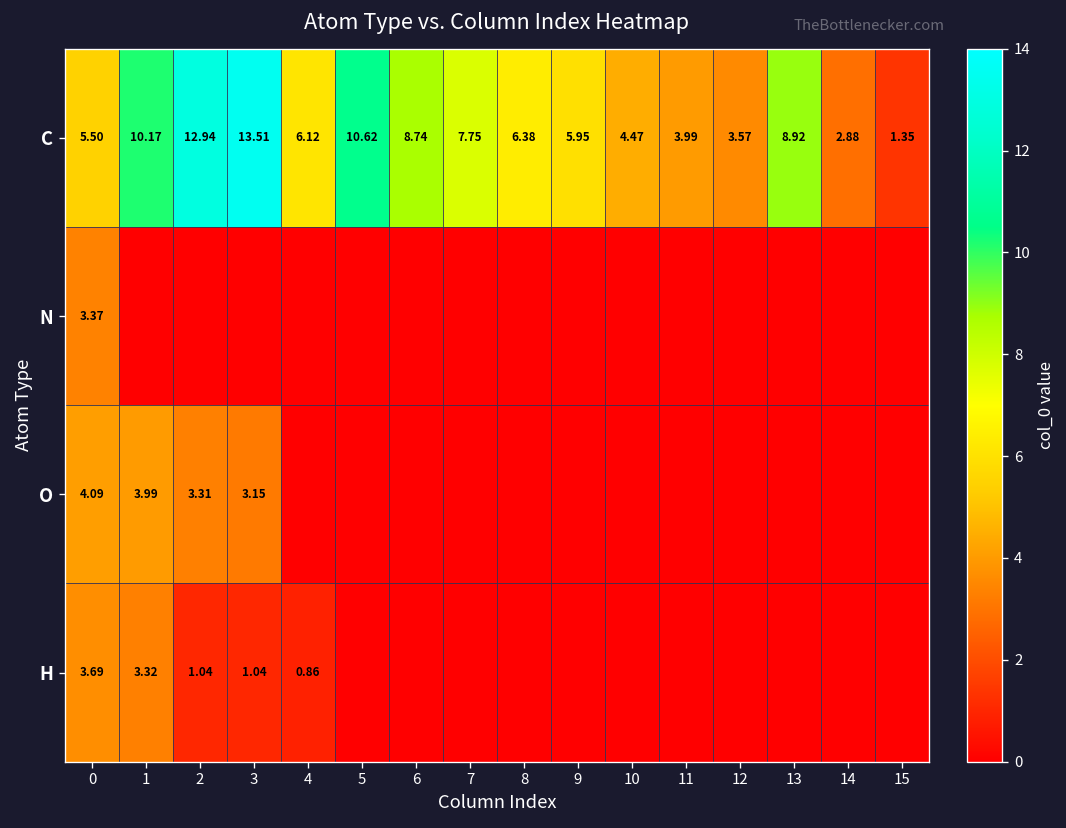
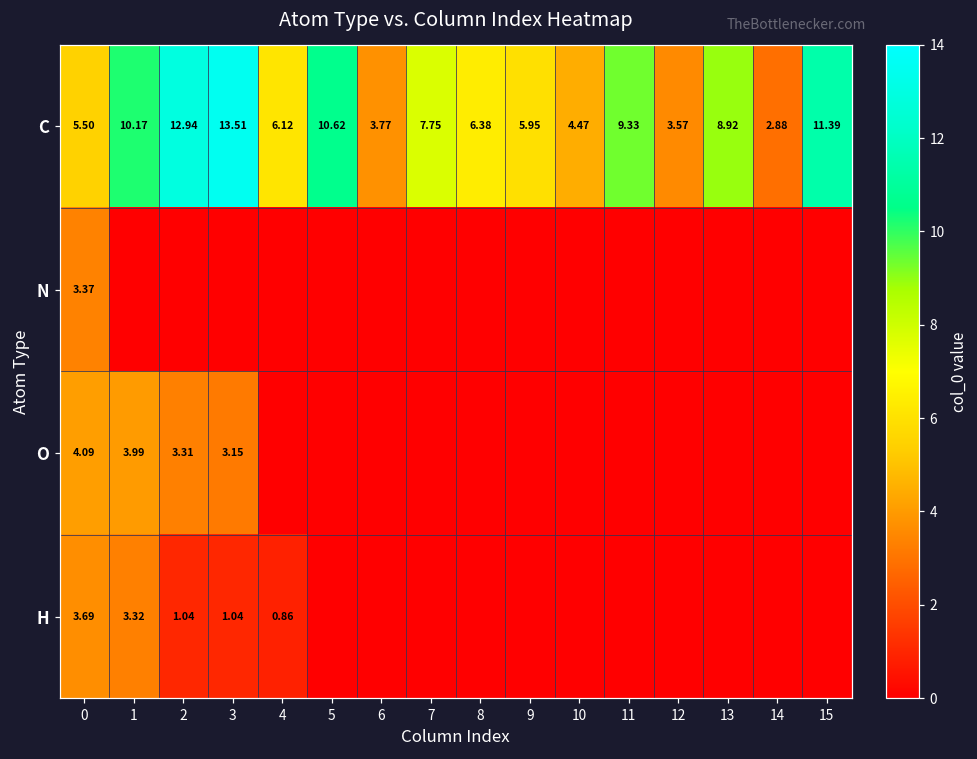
C, 6: 8.74 -> 3.77
C, 11: 3.99 -> 9.33
C, 15: 1.35 -> 11.39
